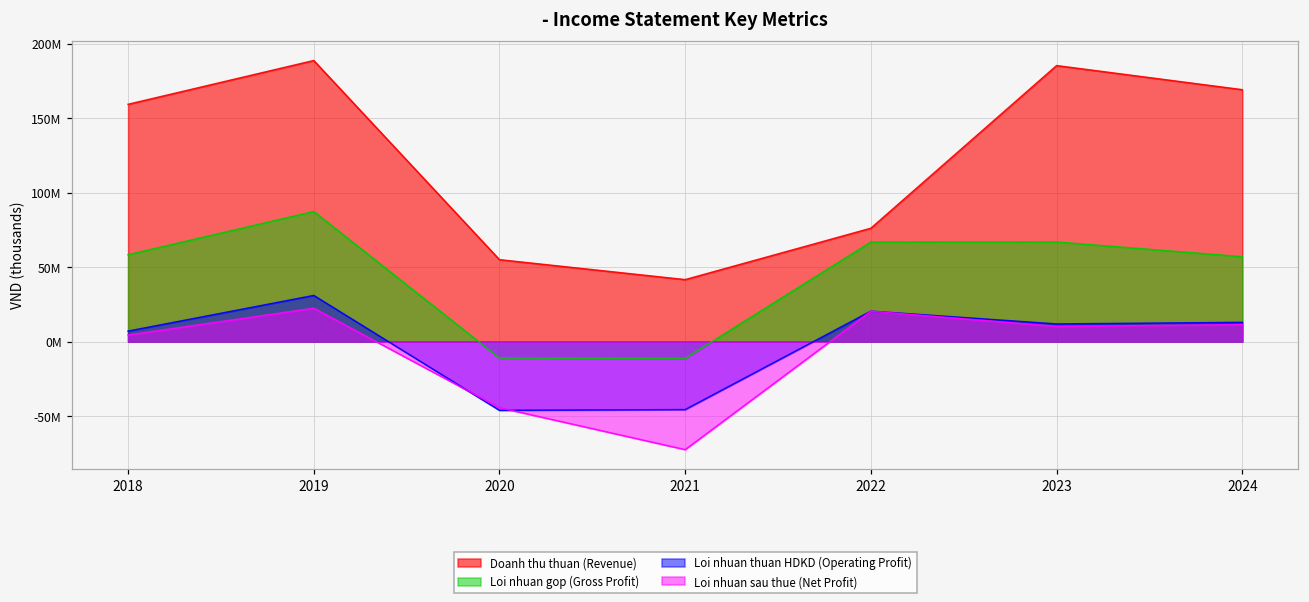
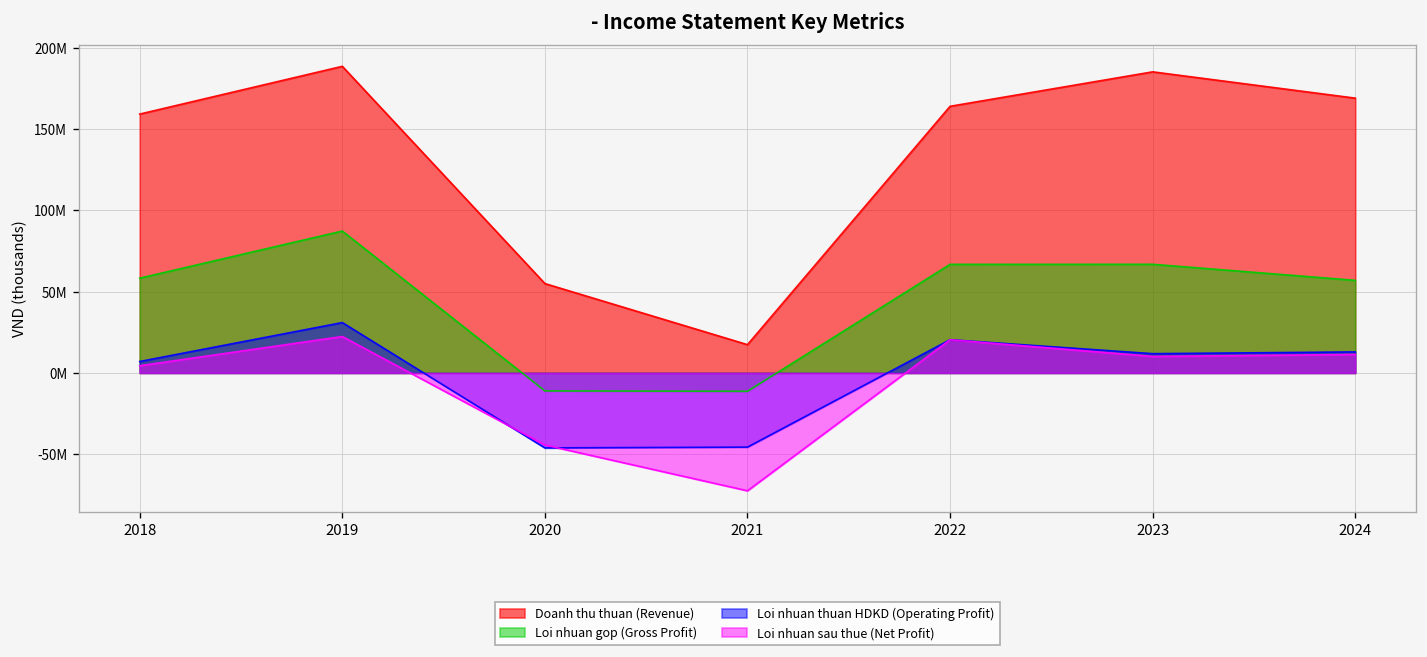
Doanh thu thuan (Revenue), 2021: 42000000 -> 17000000
Doanh thu thuan (Revenue), 2022: 76000000 -> 164000000
